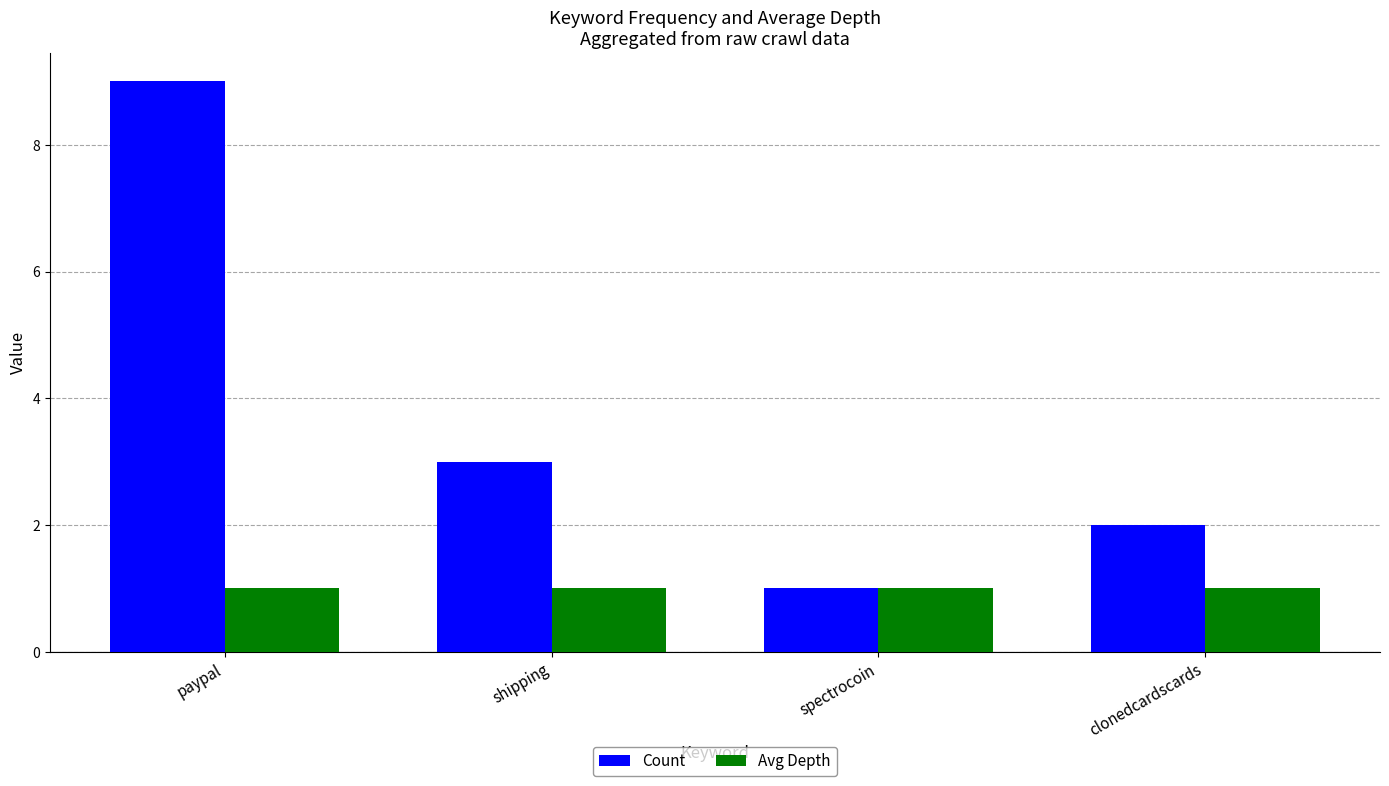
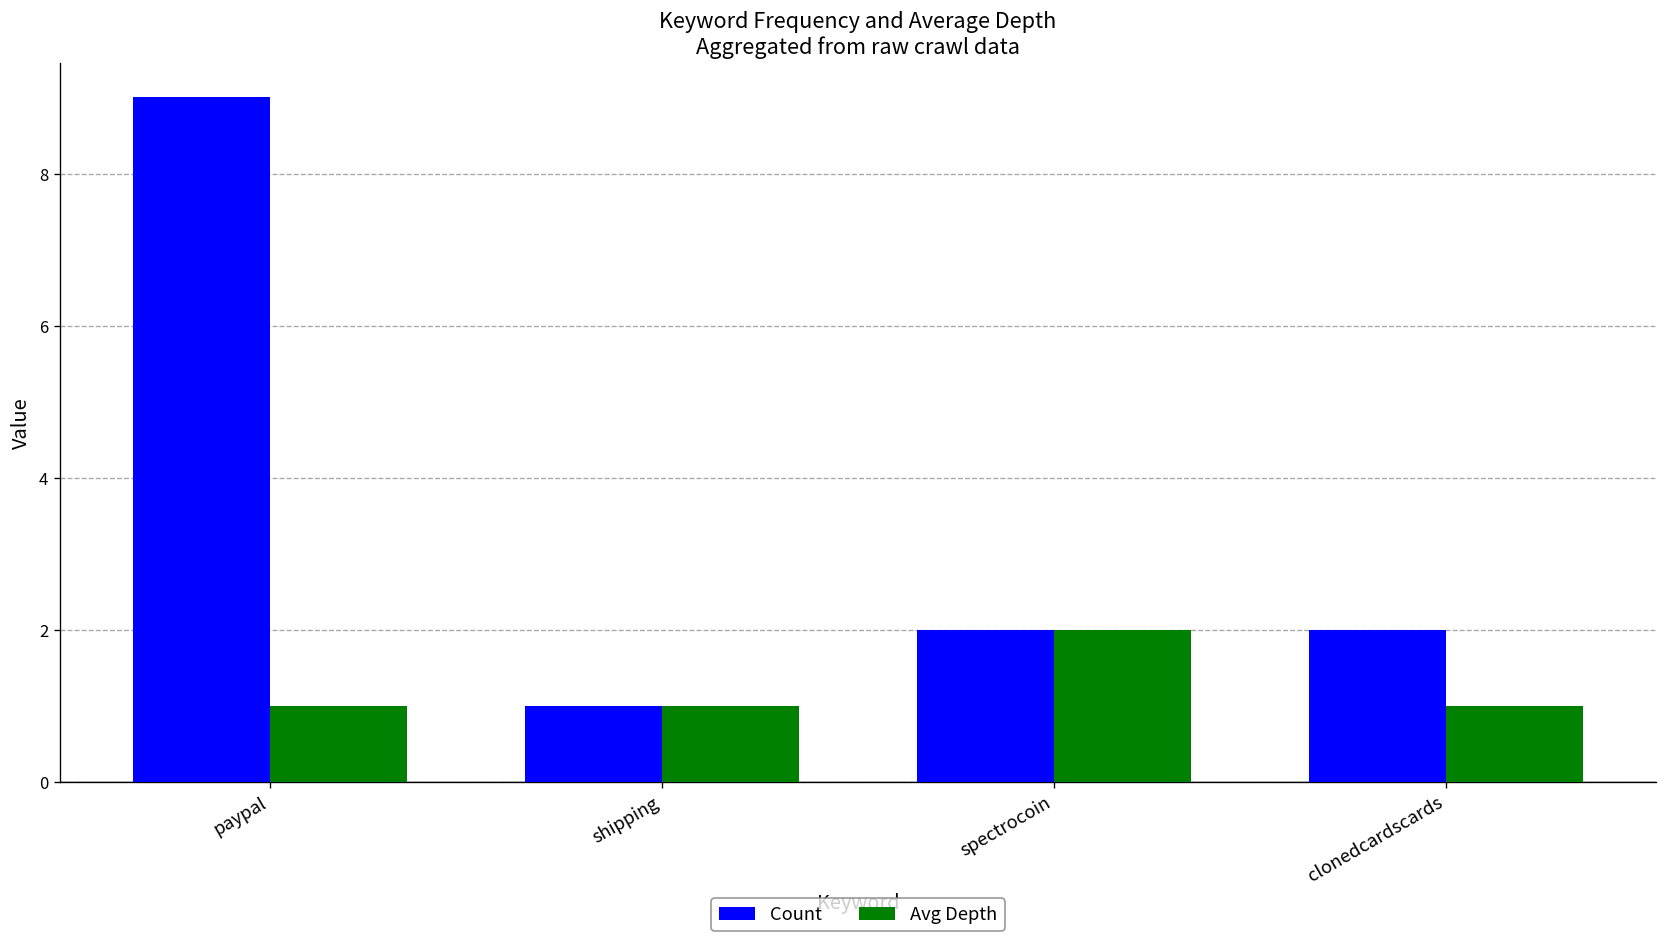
Count, shipping: 3 -> 1
Count, spectrocoin: 1 -> 2
Avg Depth, spectrocoin: 1 -> 2
